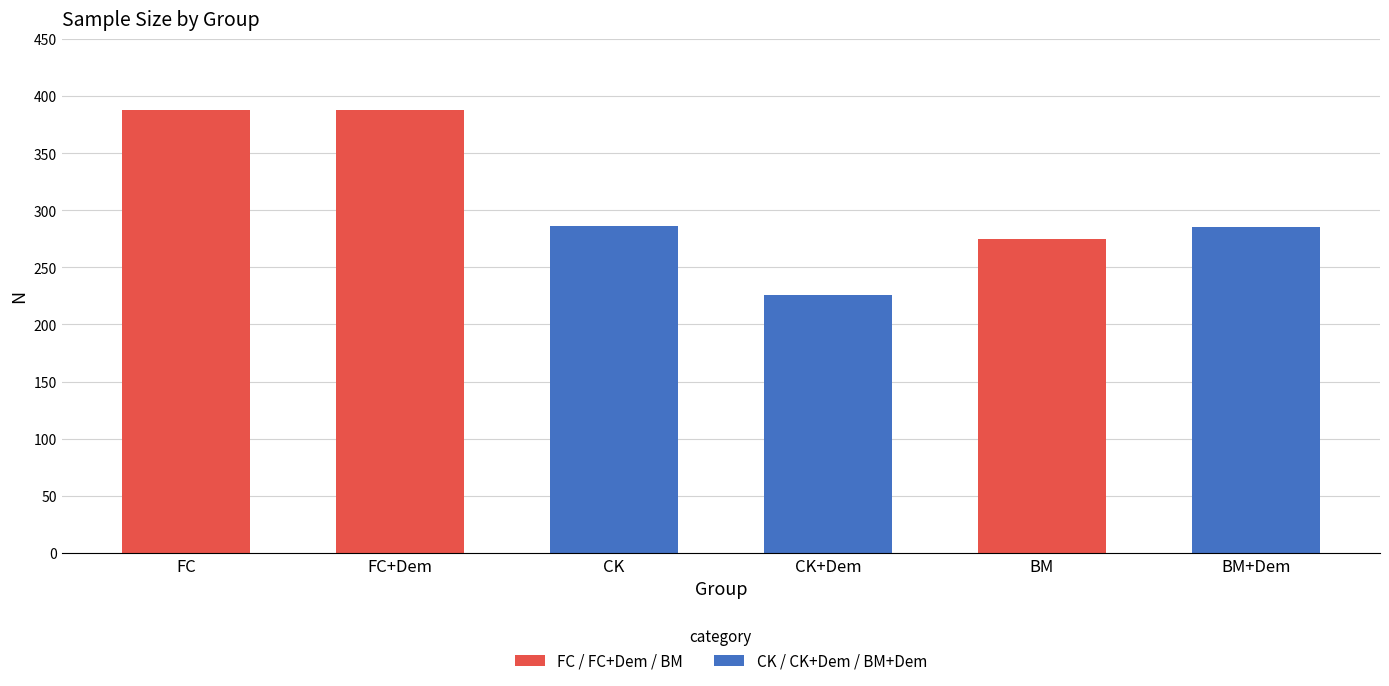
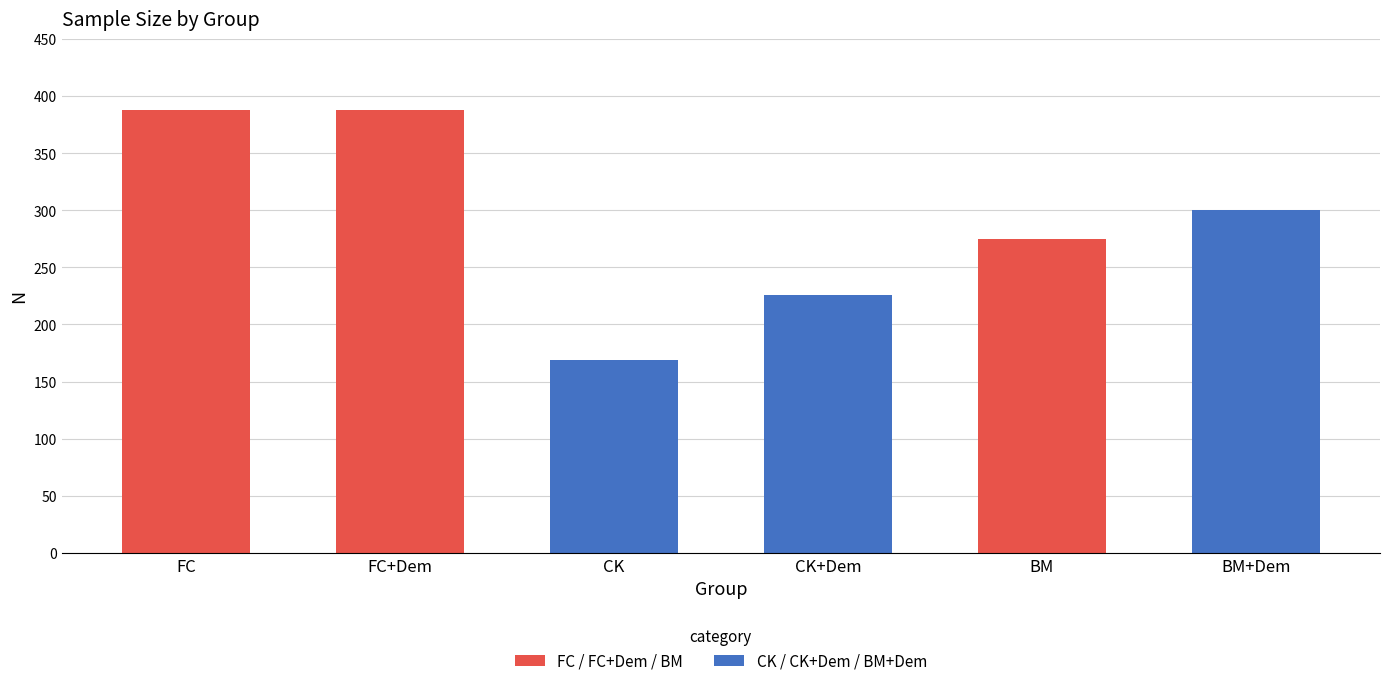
CK: 286 -> 169
BM+Dem: 285 -> 300
